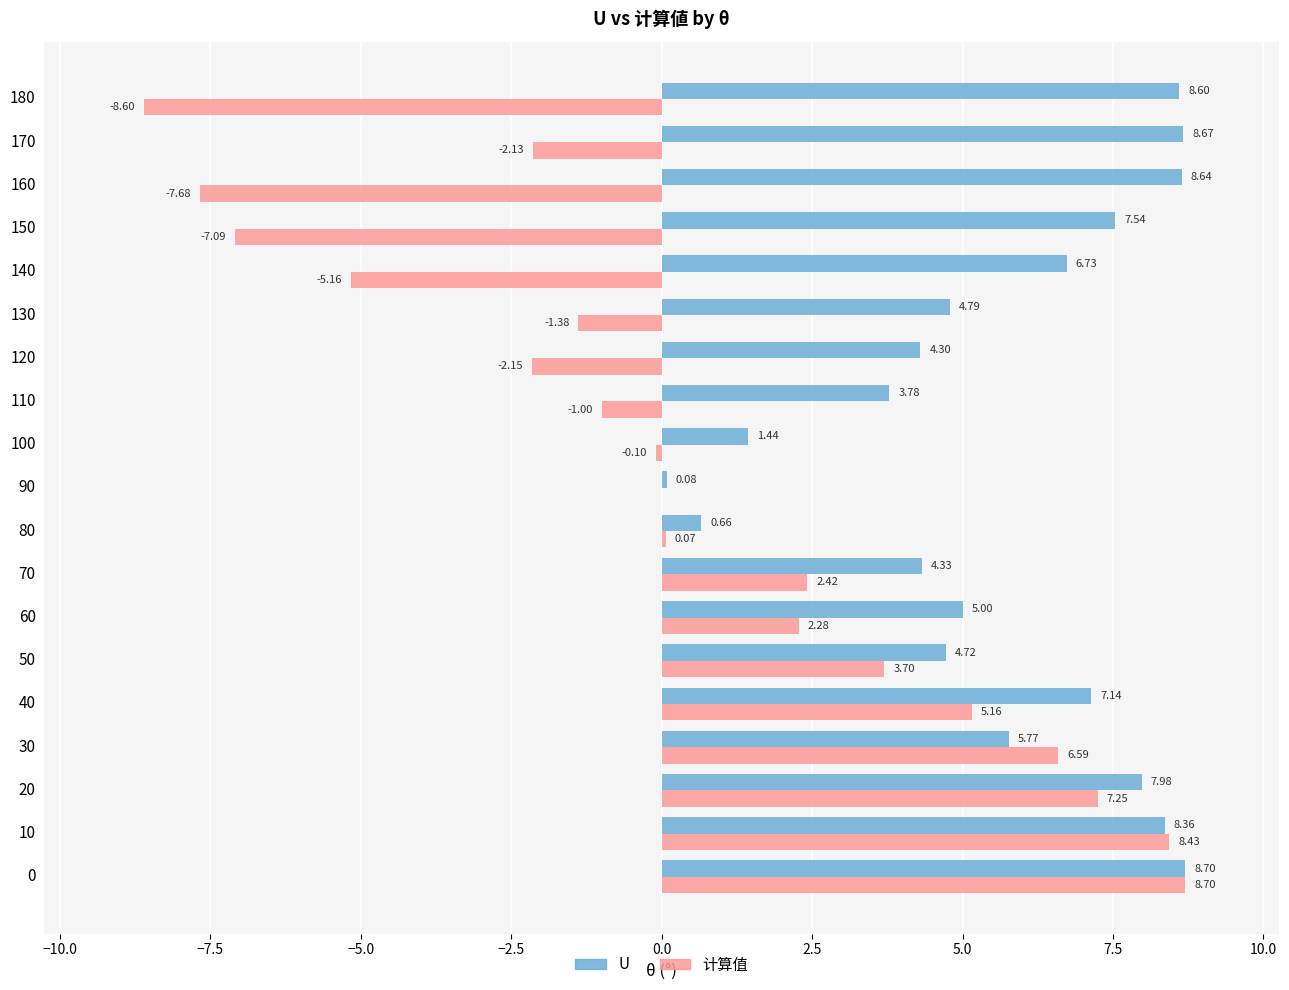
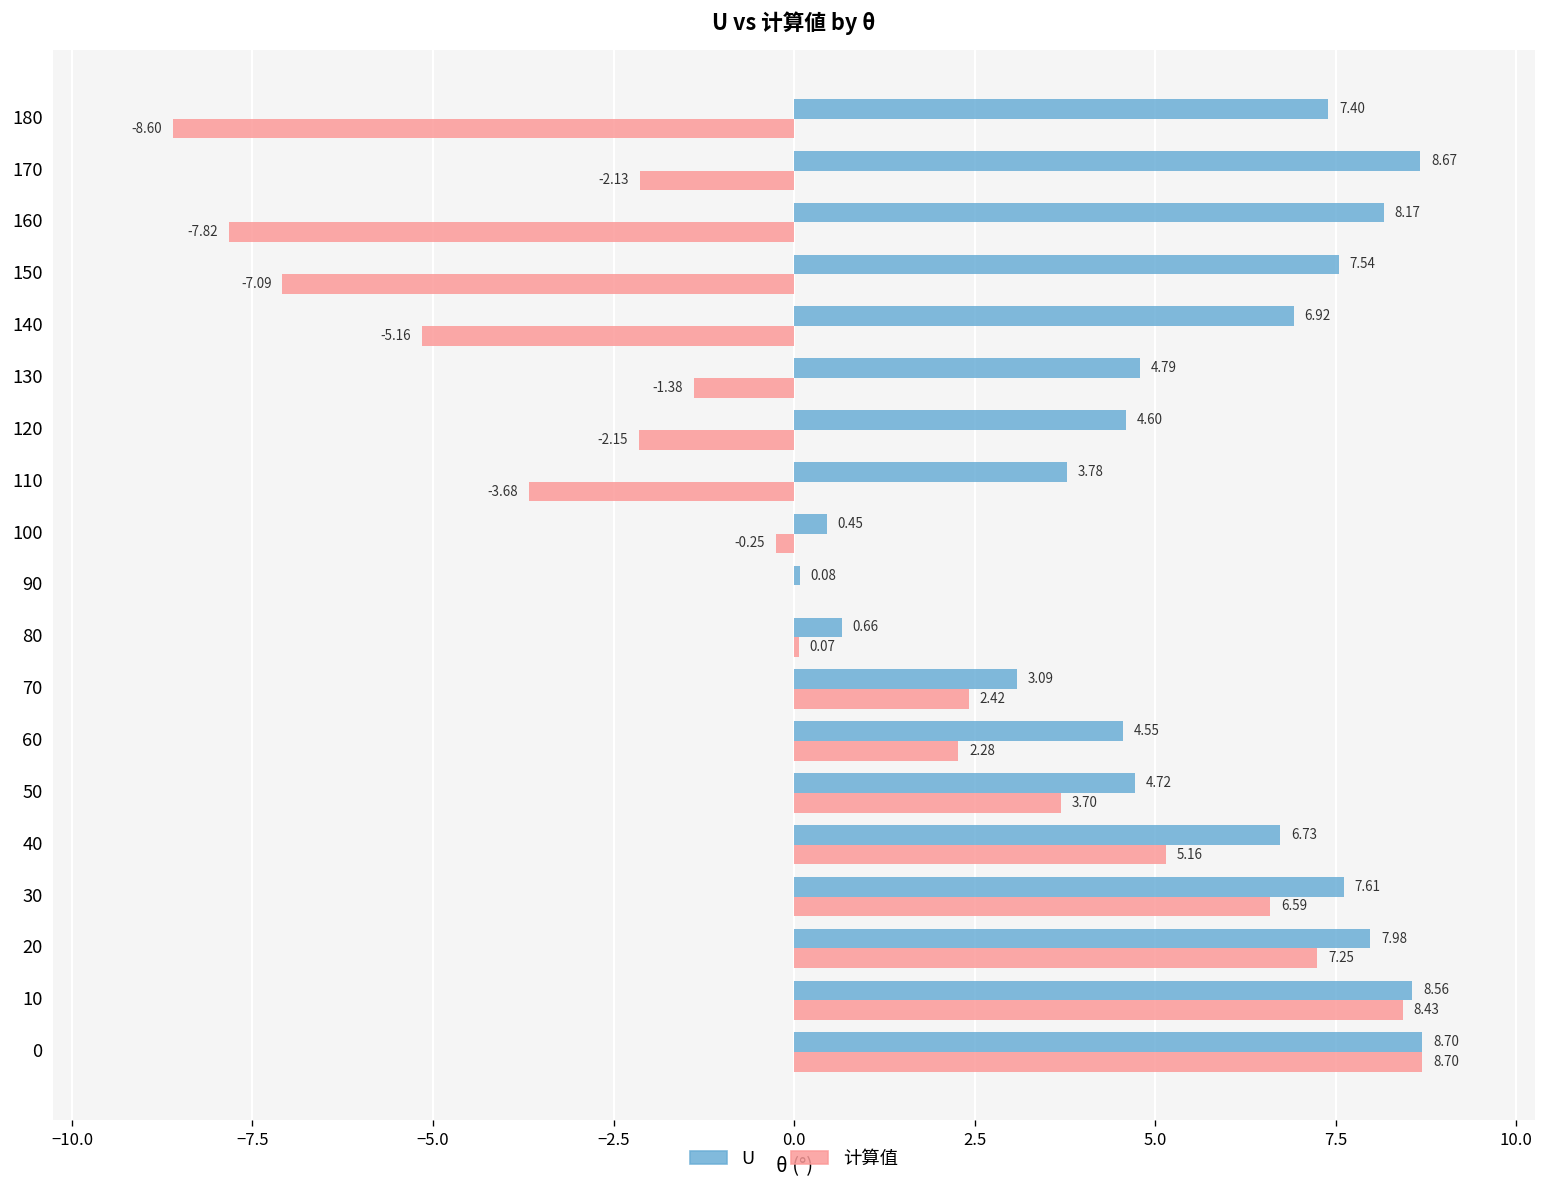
U, 180: 8.60 -> 7.40
U, 160: 8.64 -> 8.17
计算值, 160: -7.68 -> -7.82
U, 140: 6.73 -> 6.92
U, 120: 4.30 -> 4.60
计算值, 110: -1.00 -> -3.68
U, 100: 1.44 -> 0.45
计算值, 100: -0.10 -> -0.25
U, 70: 4.33 -> 3.09
U, 60: 5.00 -> 4.55
U, 40: 7.14 -> 6.73
U, 30: 5.77 -> 7.61
U, 10: 8.36 -> 8.56
